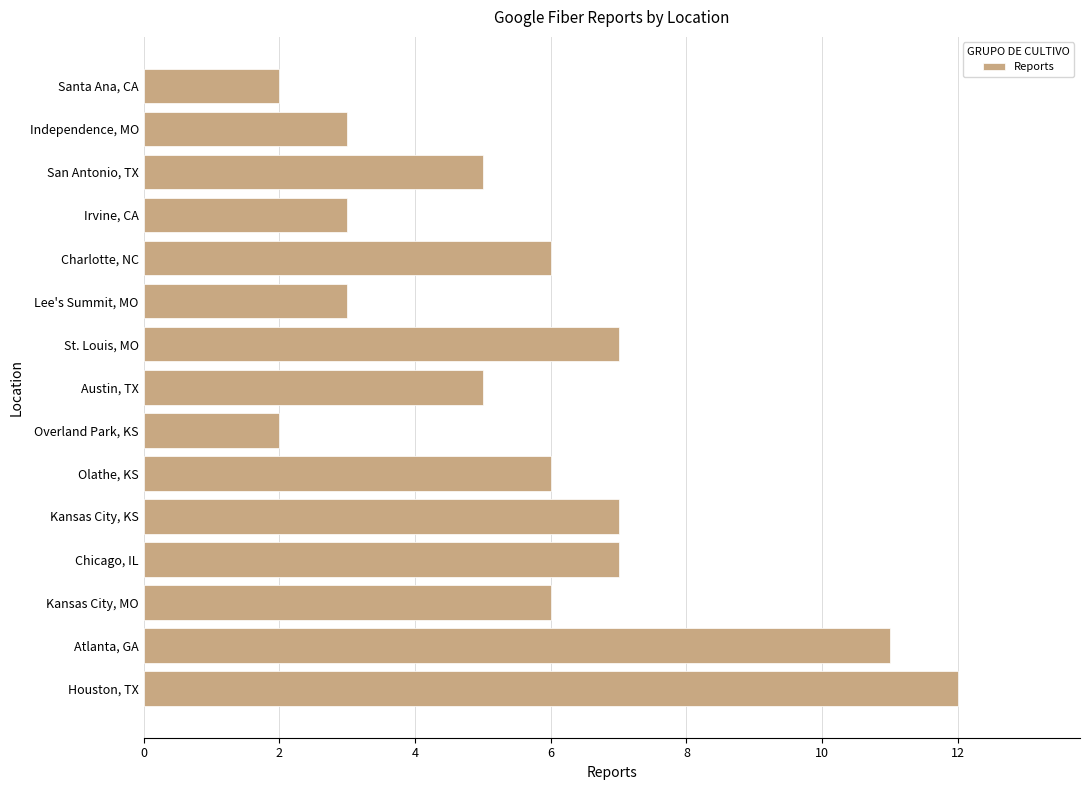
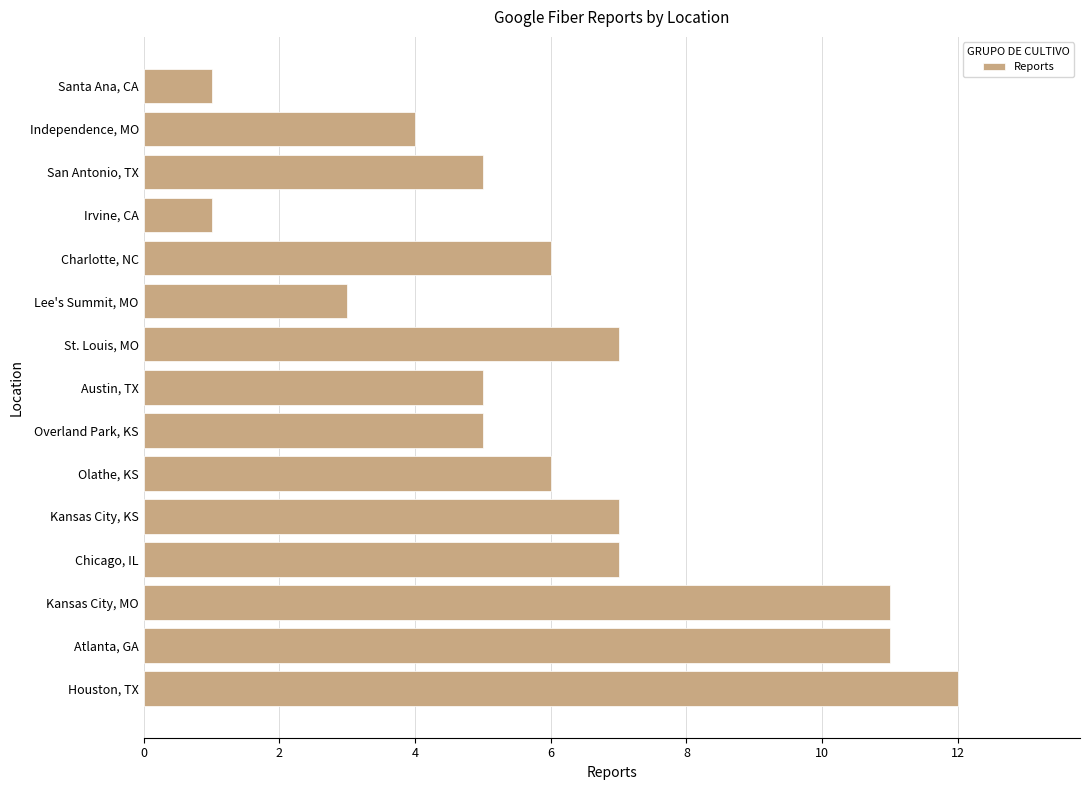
Santa Ana, CA: 2 -> 1
Independence, MO: 3 -> 4
Irvine, CA: 3 -> 1
Overland Park, KS: 2 -> 5
Kansas City, MO: 6 -> 11
